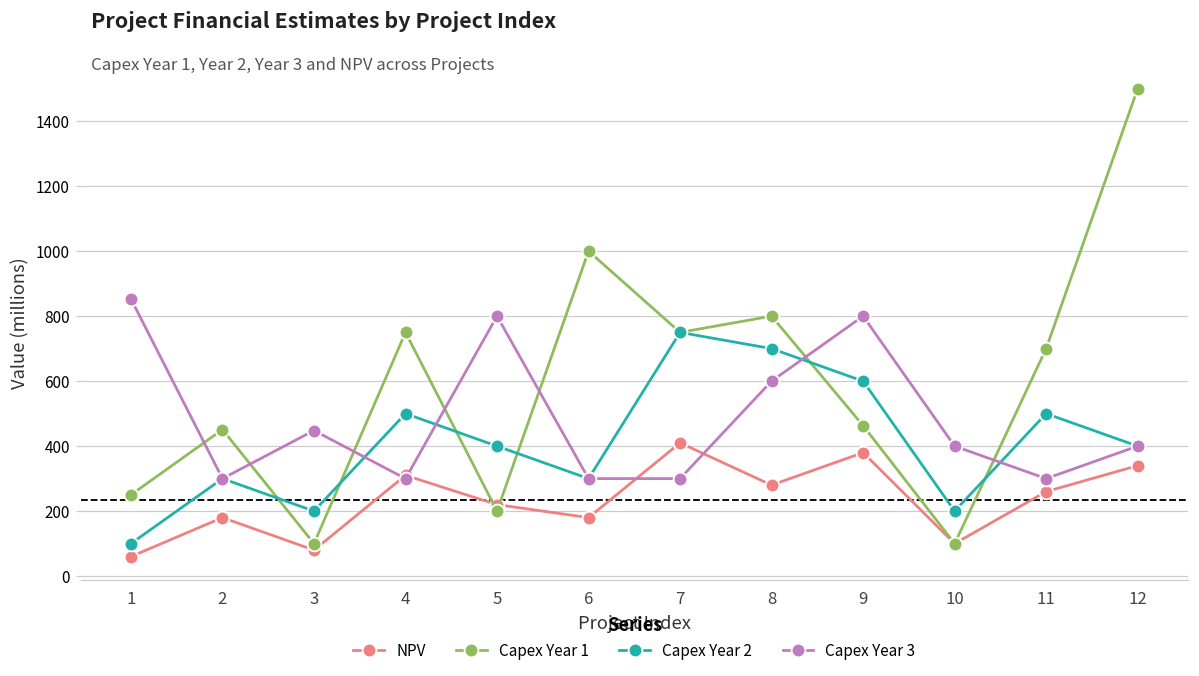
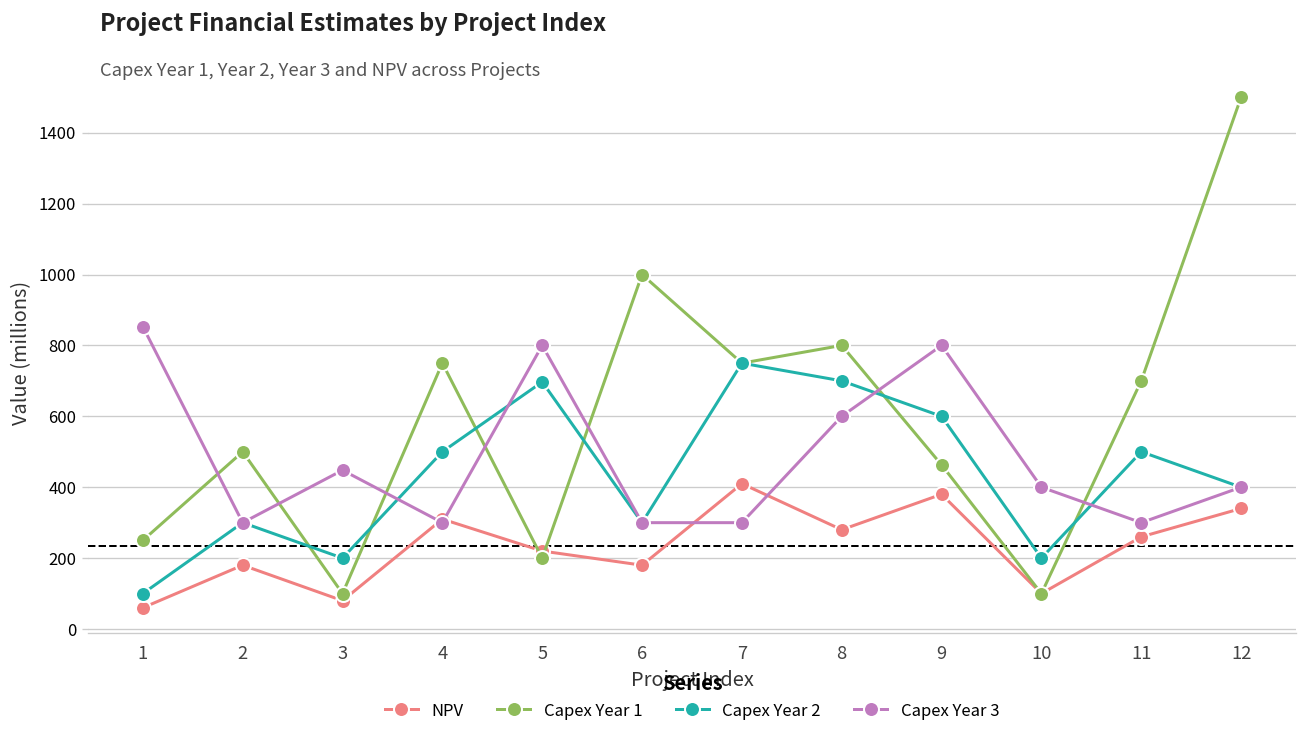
Capex Year 1, 2: 450 -> 500
Capex Year 2, 5: 400 -> 700
